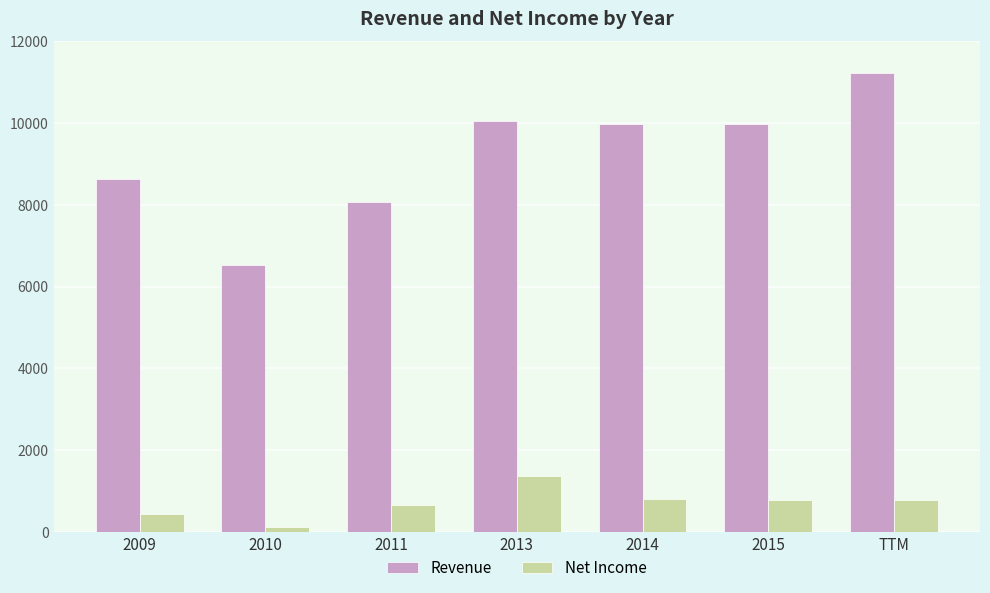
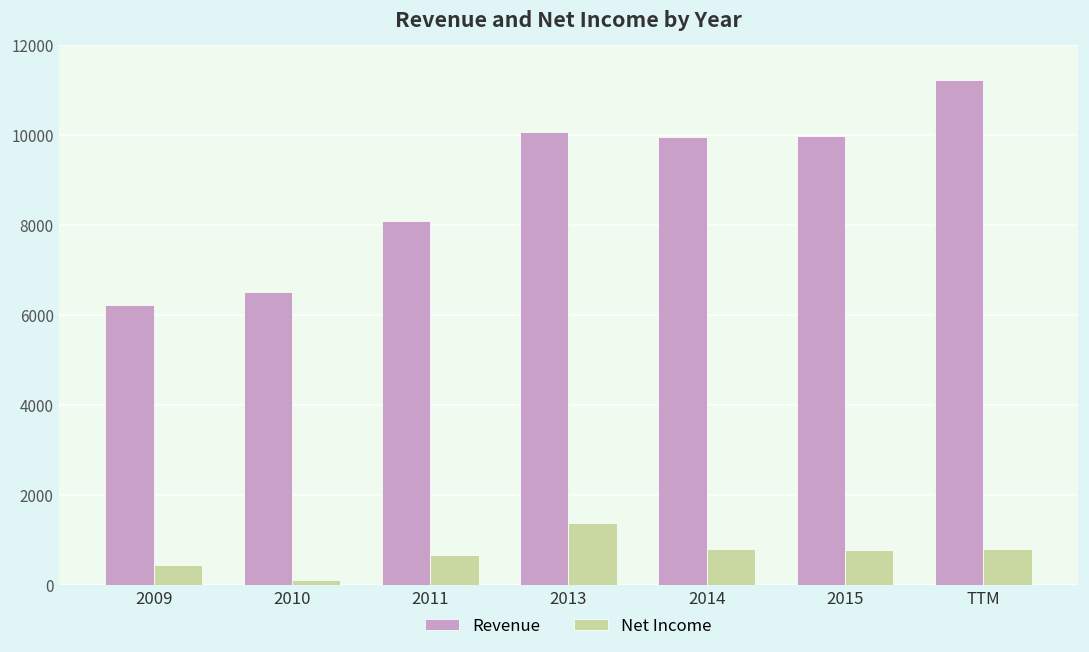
Revenue, 2009: 8600 -> 6200
